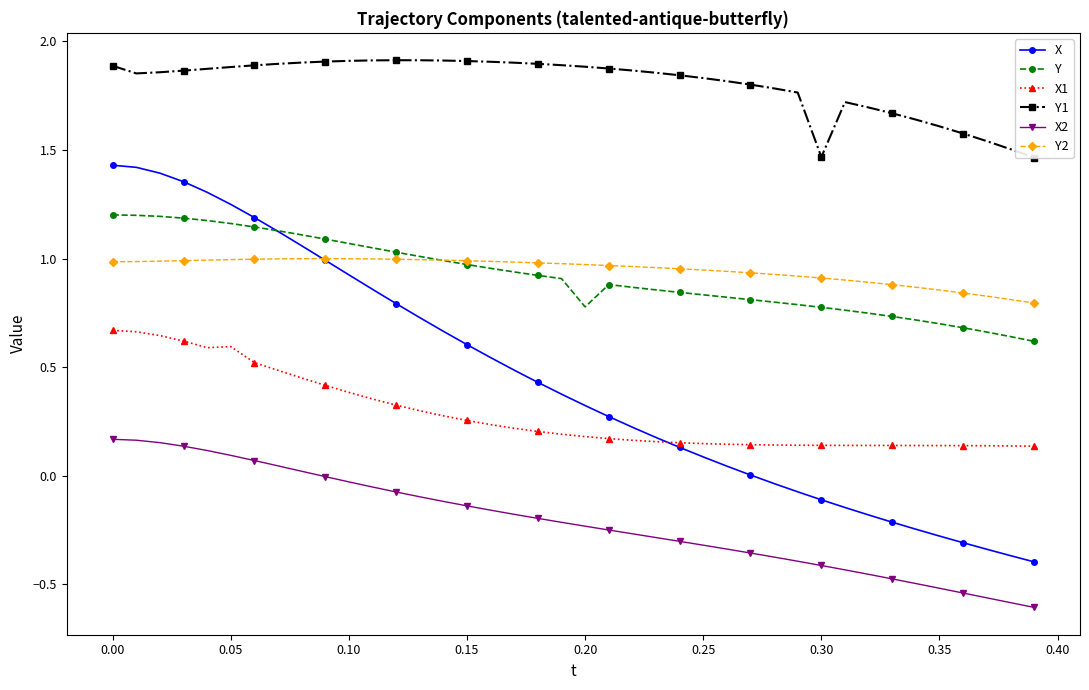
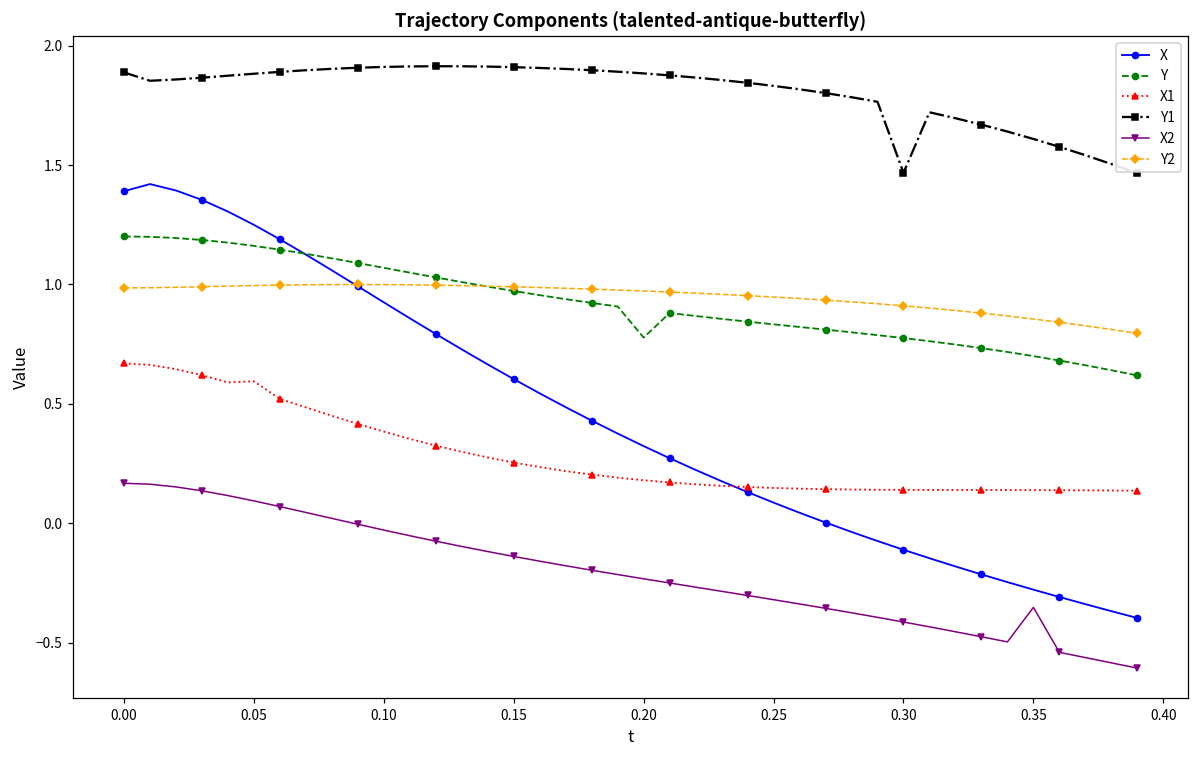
X, 0.00: 1.43 -> 1.39
X2, 0.35: -0.52 -> -0.35
